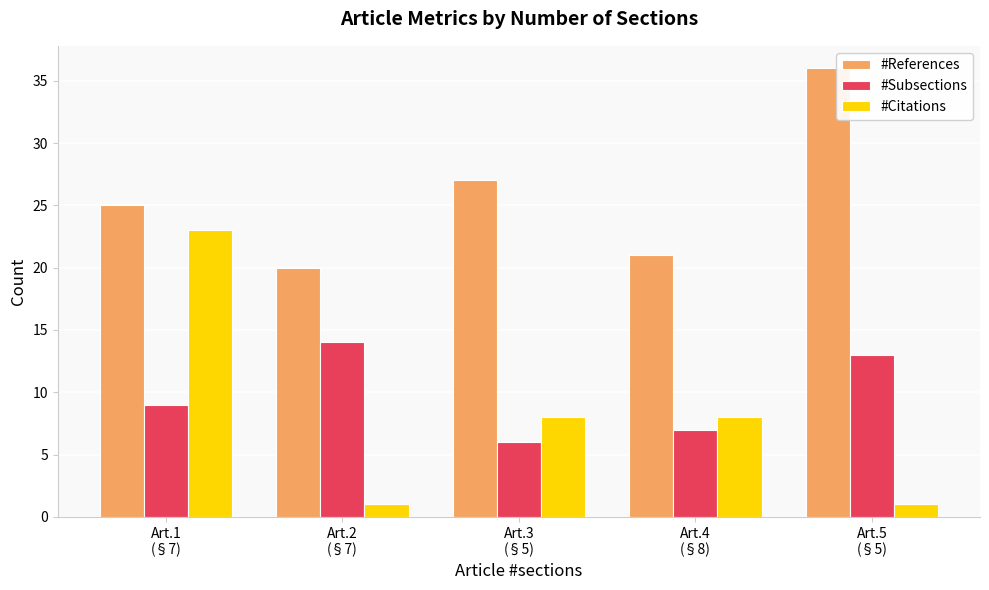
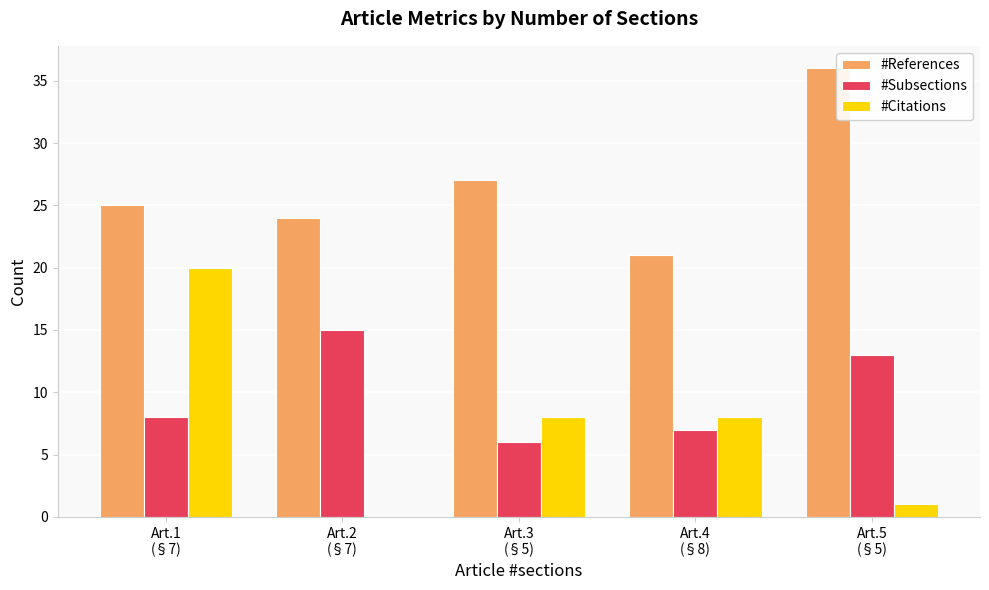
#Subsections, Art.1 (§7): 9 -> 8
#Citations, Art.1 (§7): 23 -> 20
#References, Art.2 (§7): 20 -> 24
#Subsections, Art.2 (§7): 14 -> 15
#Citations, Art.2 (§7): 1 -> 0
